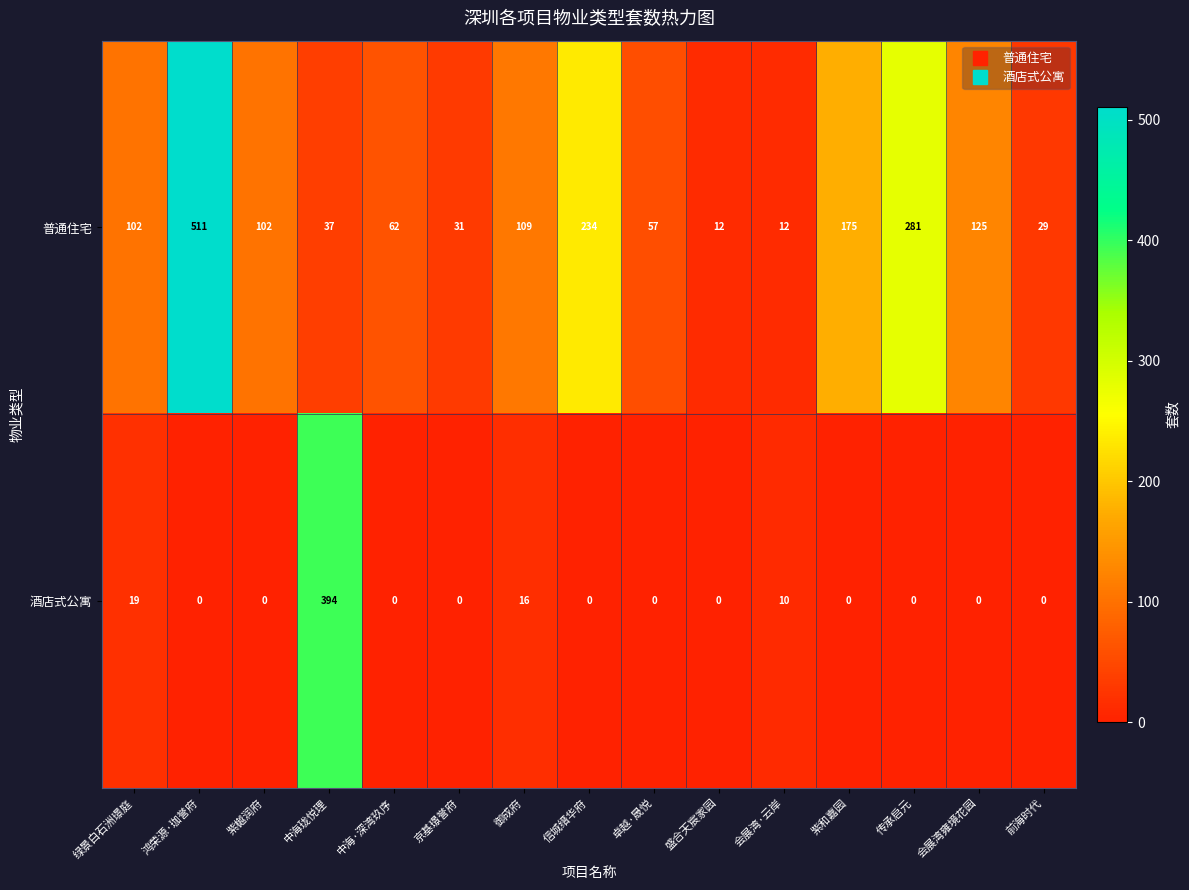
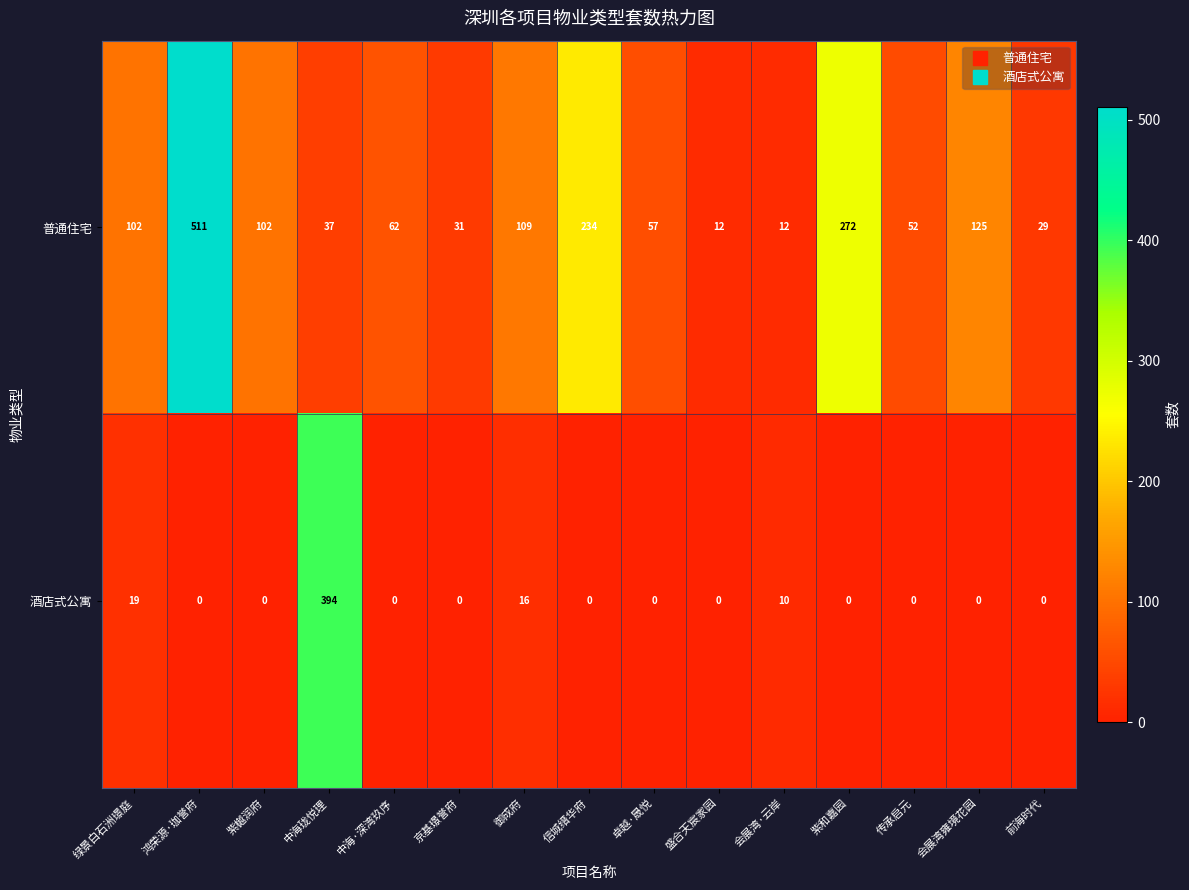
普通住宅, 紫和嘉园: 175 -> 272
普通住宅, 传承启元: 281 -> 52
